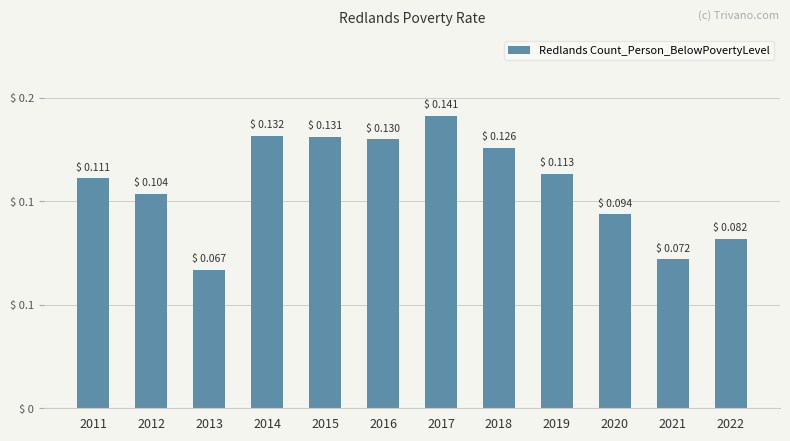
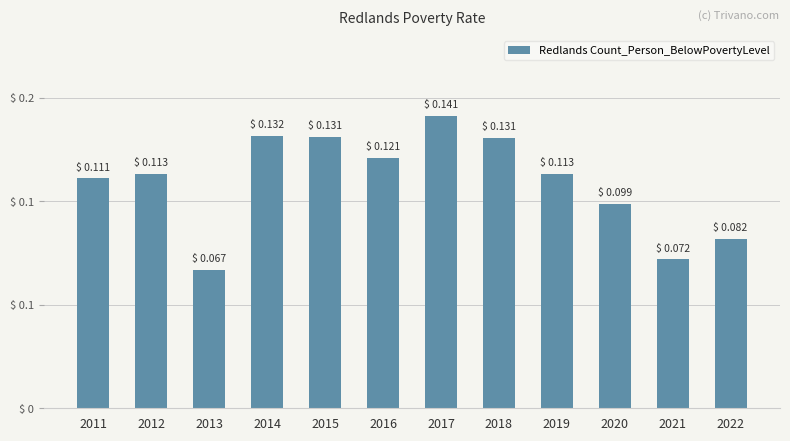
2012: 0.104 -> 0.113
2016: 0.130 -> 0.121
2018: 0.126 -> 0.131
2020: 0.094 -> 0.099
